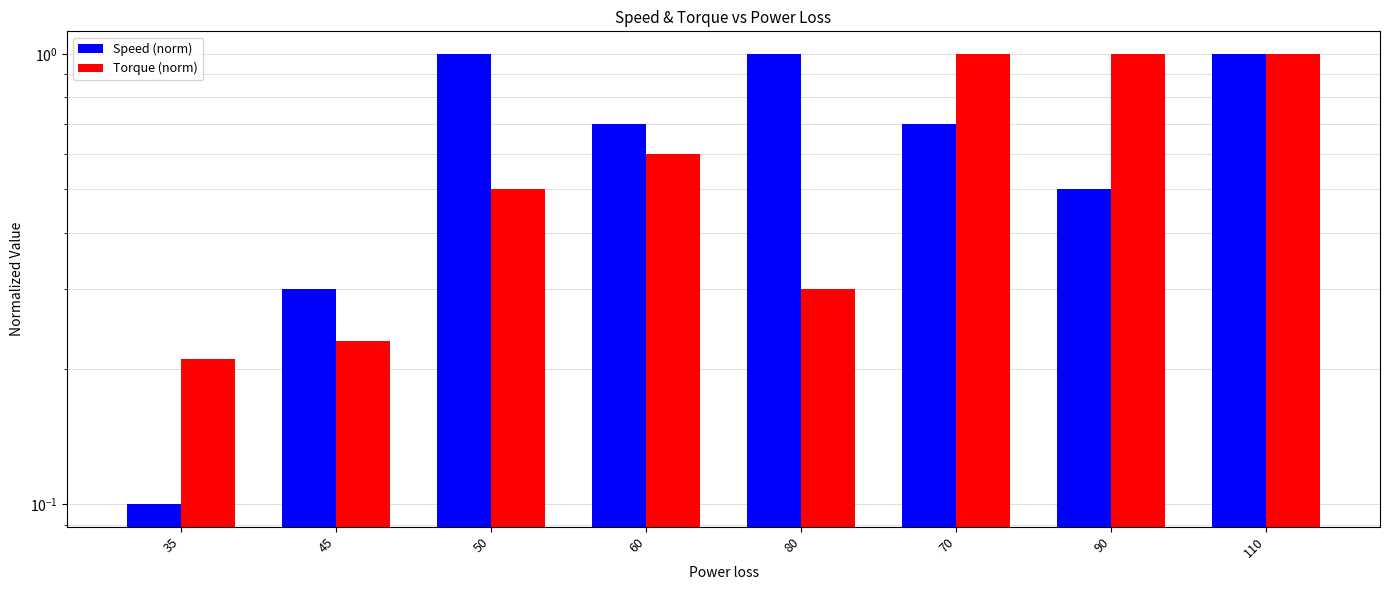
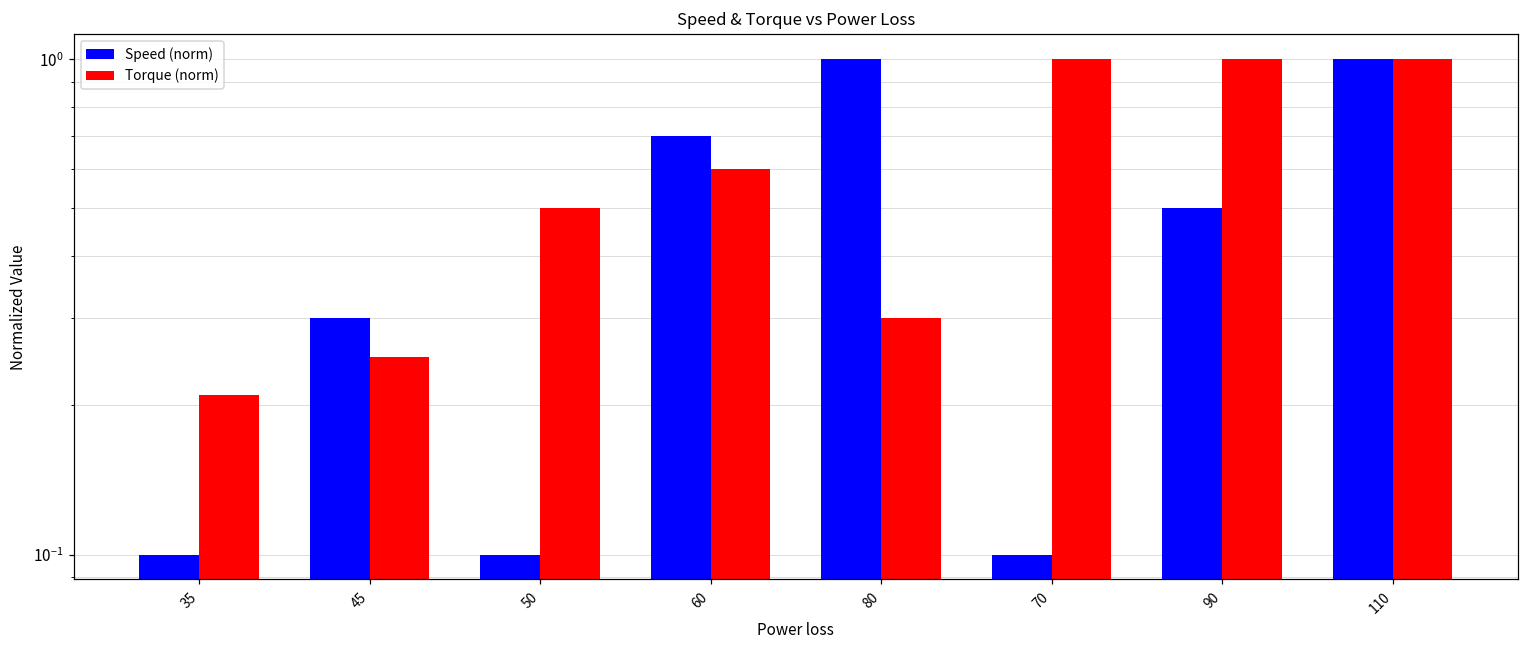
Torque (norm), 45: 0.23 -> 0.25
Speed (norm), 50: 1.0 -> 0.1
Speed (norm), 70: 0.7 -> 0.1
